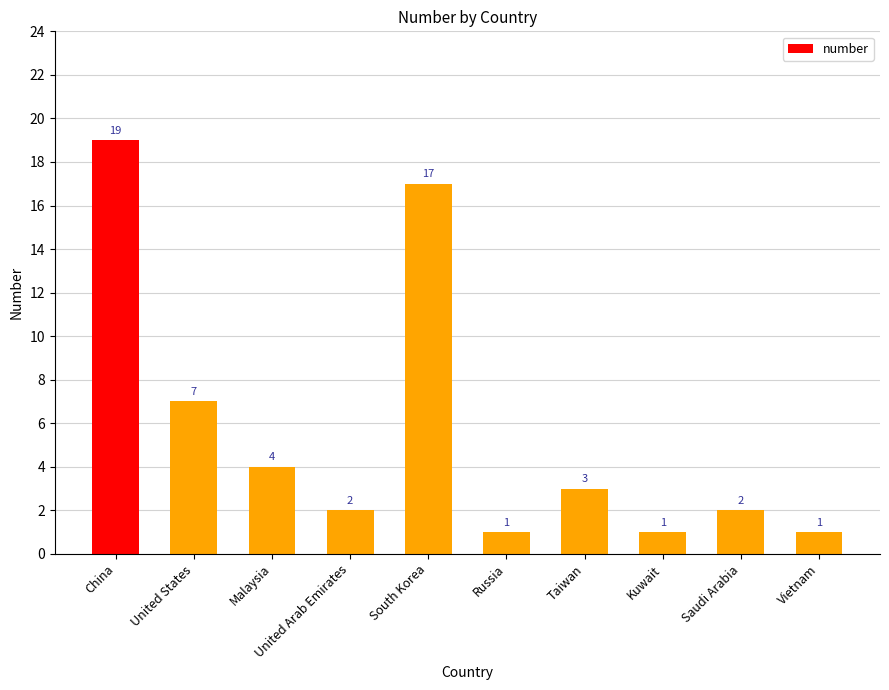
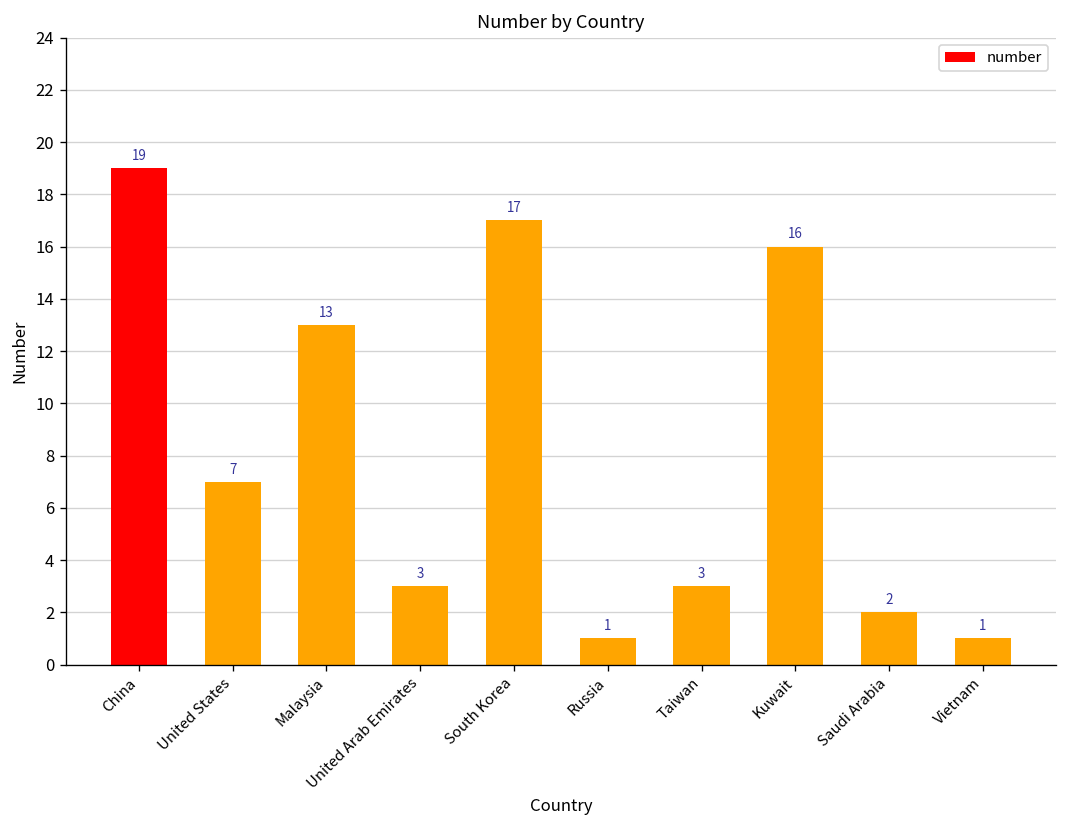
Malaysia: 4 -> 13
United Arab Emirates: 2 -> 3
Kuwait: 1 -> 16
